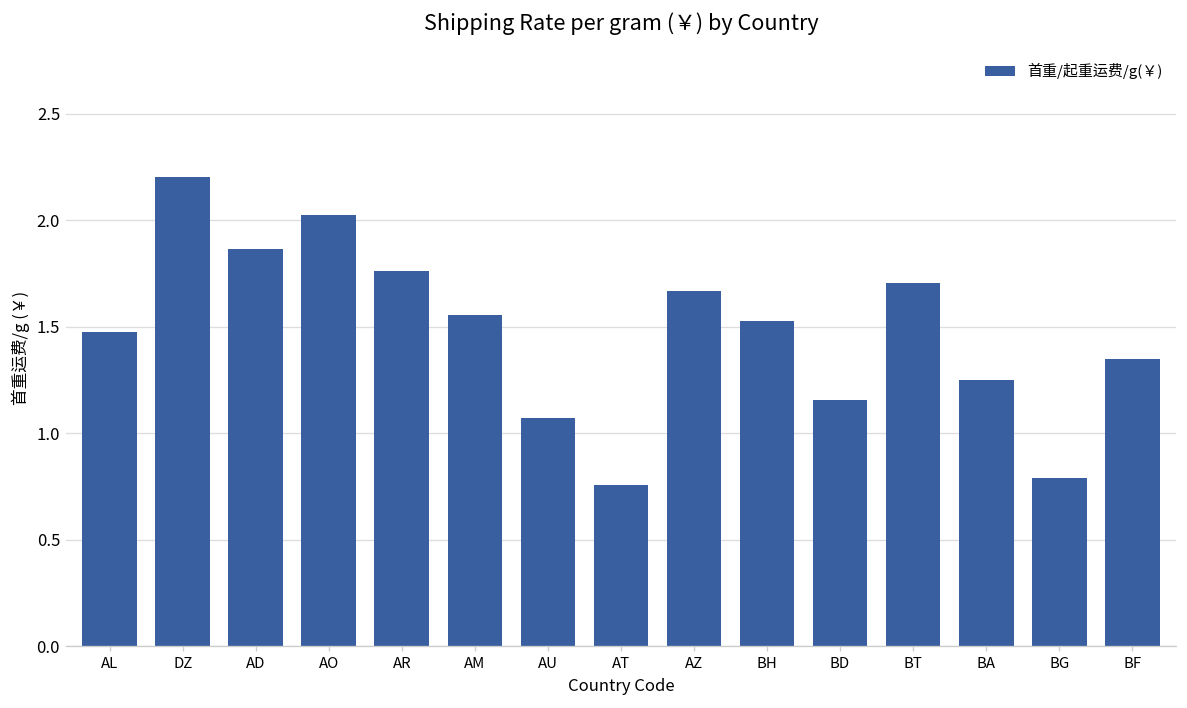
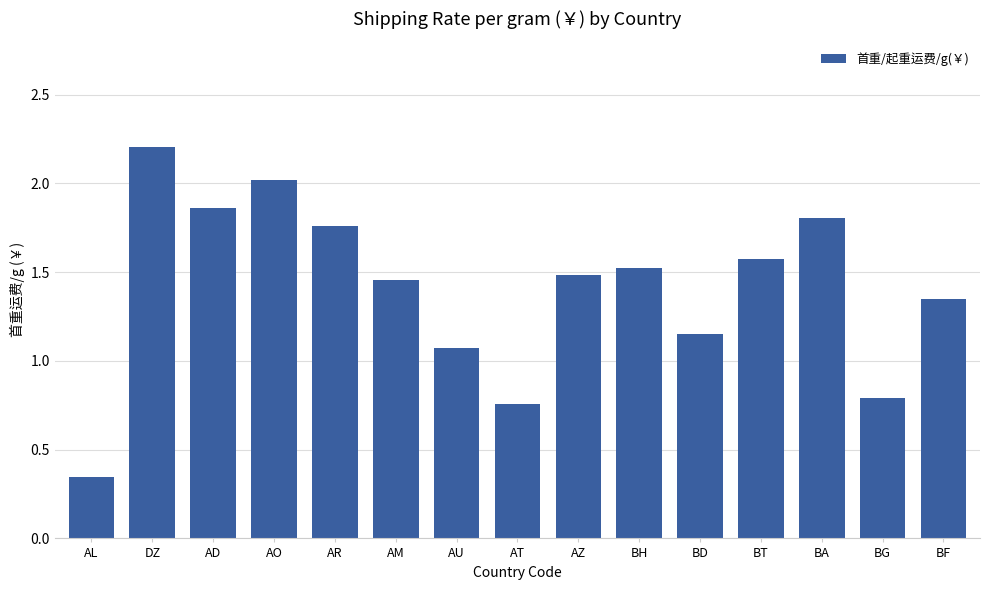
AL: 1.47 -> 0.35
AM: 1.56 -> 1.45
AZ: 1.67 -> 1.48
BT: 1.70 -> 1.57
BA: 1.25 -> 1.80
